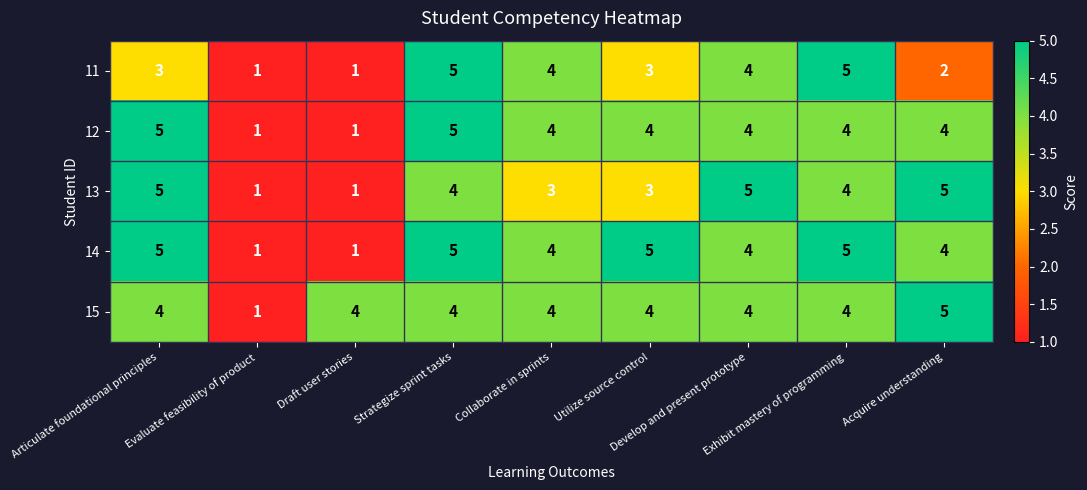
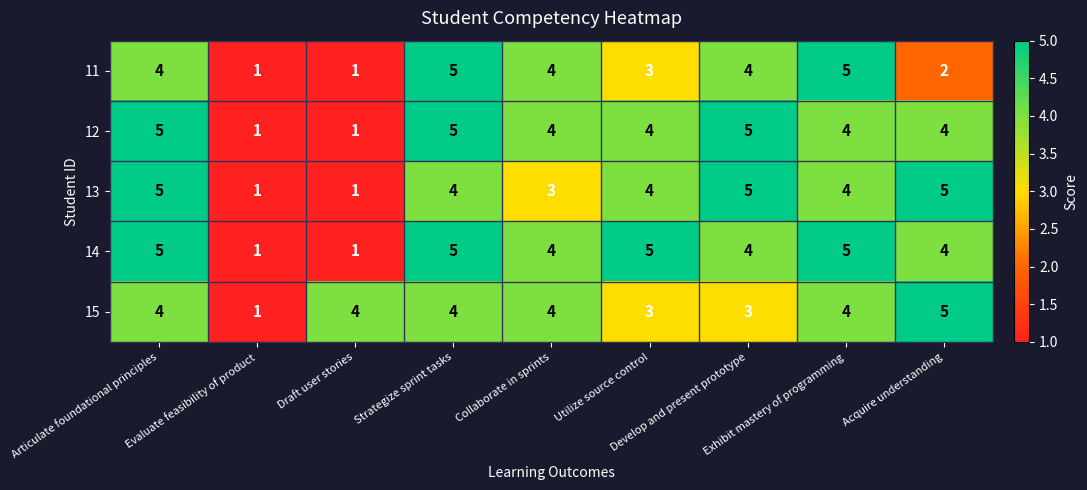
11, Articulate foundational principles: 3 -> 4
12, Develop and present prototype: 4 -> 5
13, Utilize source control: 3 -> 4
15, Utilize source control: 4 -> 3
15, Develop and present prototype: 4 -> 3
